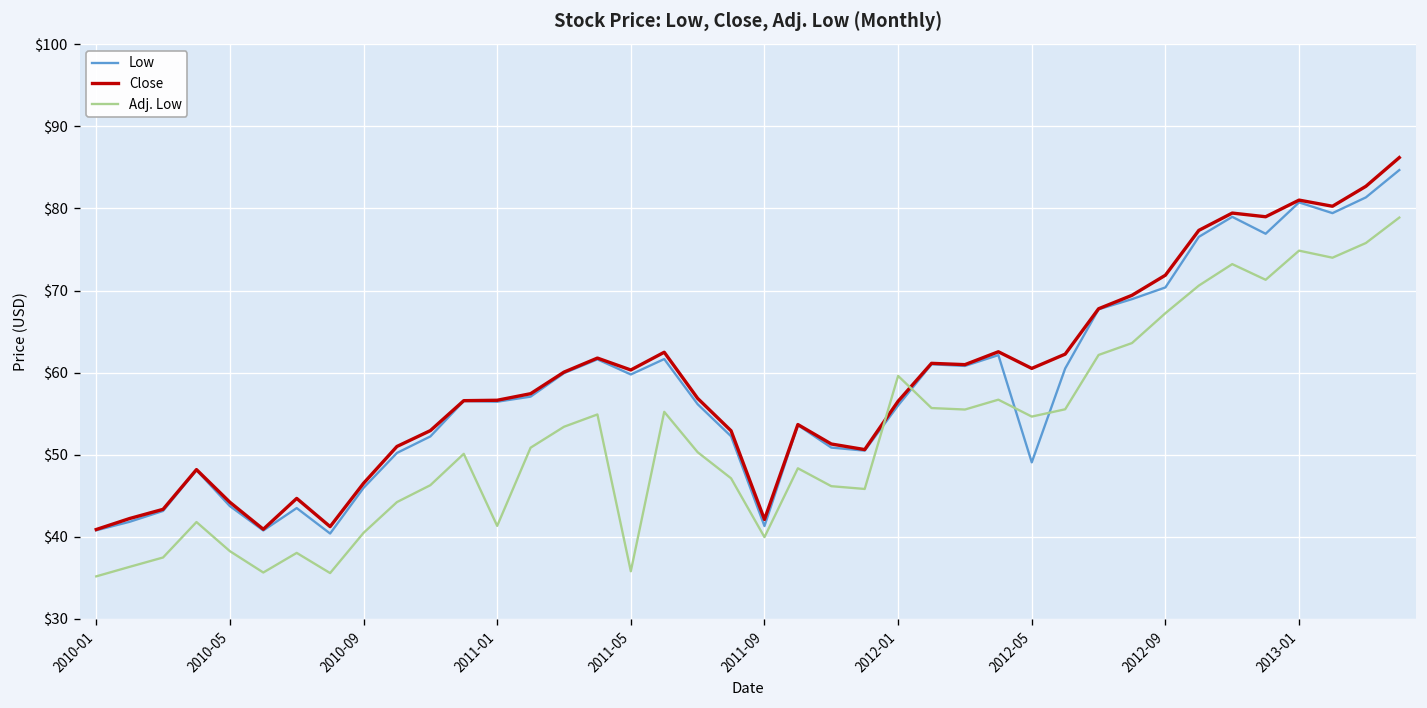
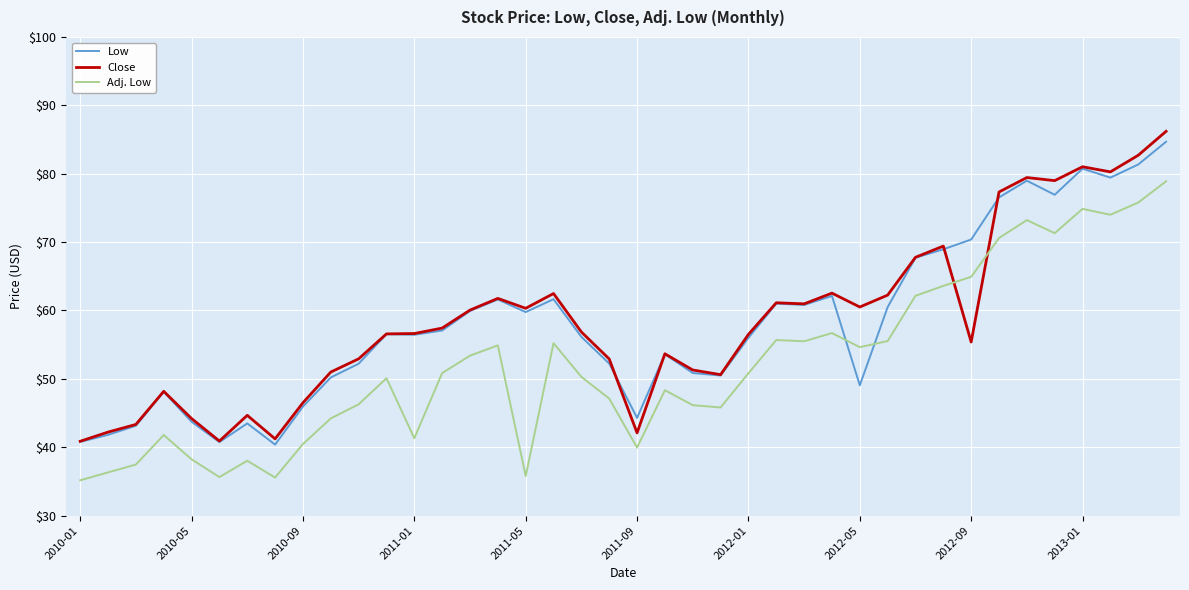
Low, 2011-09: $41 -> $44
Adj. Low, 2012-01: $60 -> $51
Close, 2012-09: $72 -> $55
Adj. Low, 2012-09: $67 -> $65
